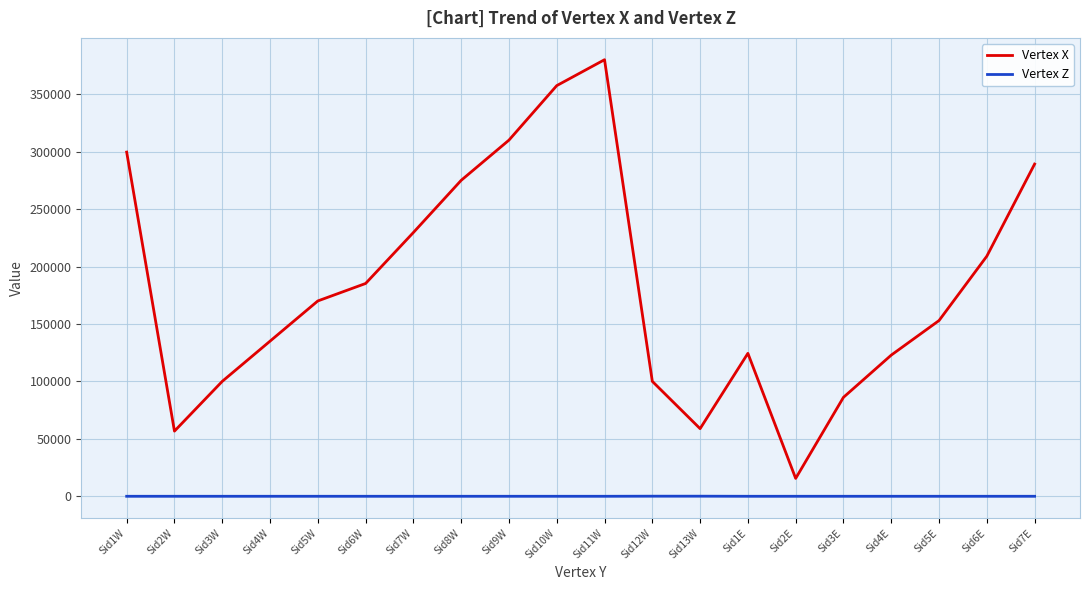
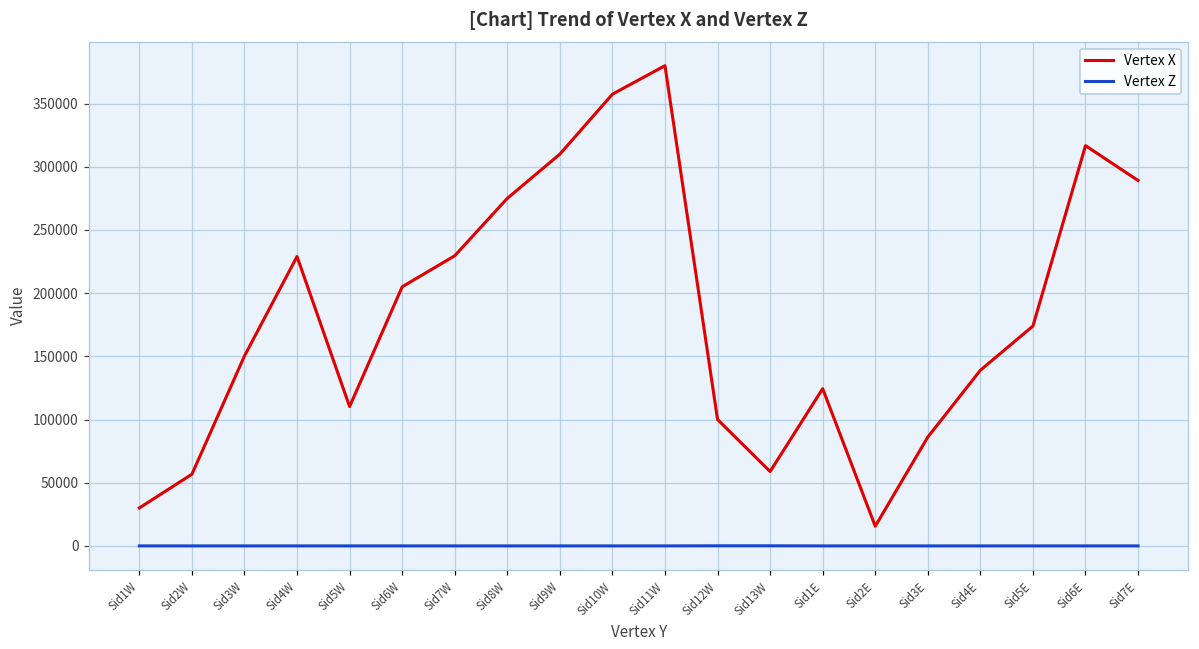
Vertex X, Sid1W: 300000 -> 30000
Vertex X, Sid3W: 100000 -> 150000
Vertex X, Sid4W: 135000 -> 229000
Vertex X, Sid5W: 170000 -> 110000
Vertex X, Sid6W: 185000 -> 205000
Vertex X, Sid4E: 123000 -> 139000
Vertex X, Sid5E: 153000 -> 174000
Vertex X, Sid6E: 209000 -> 317000
